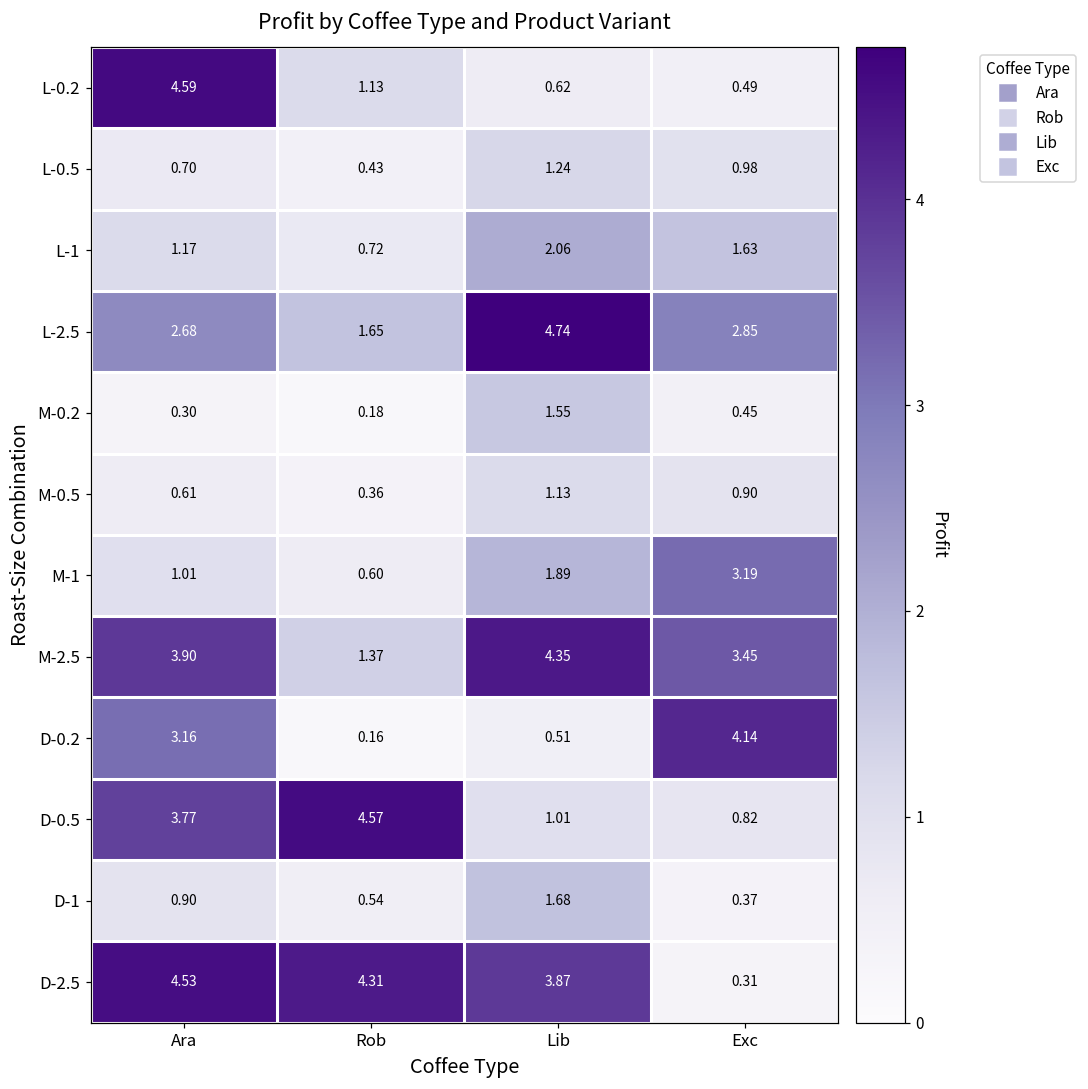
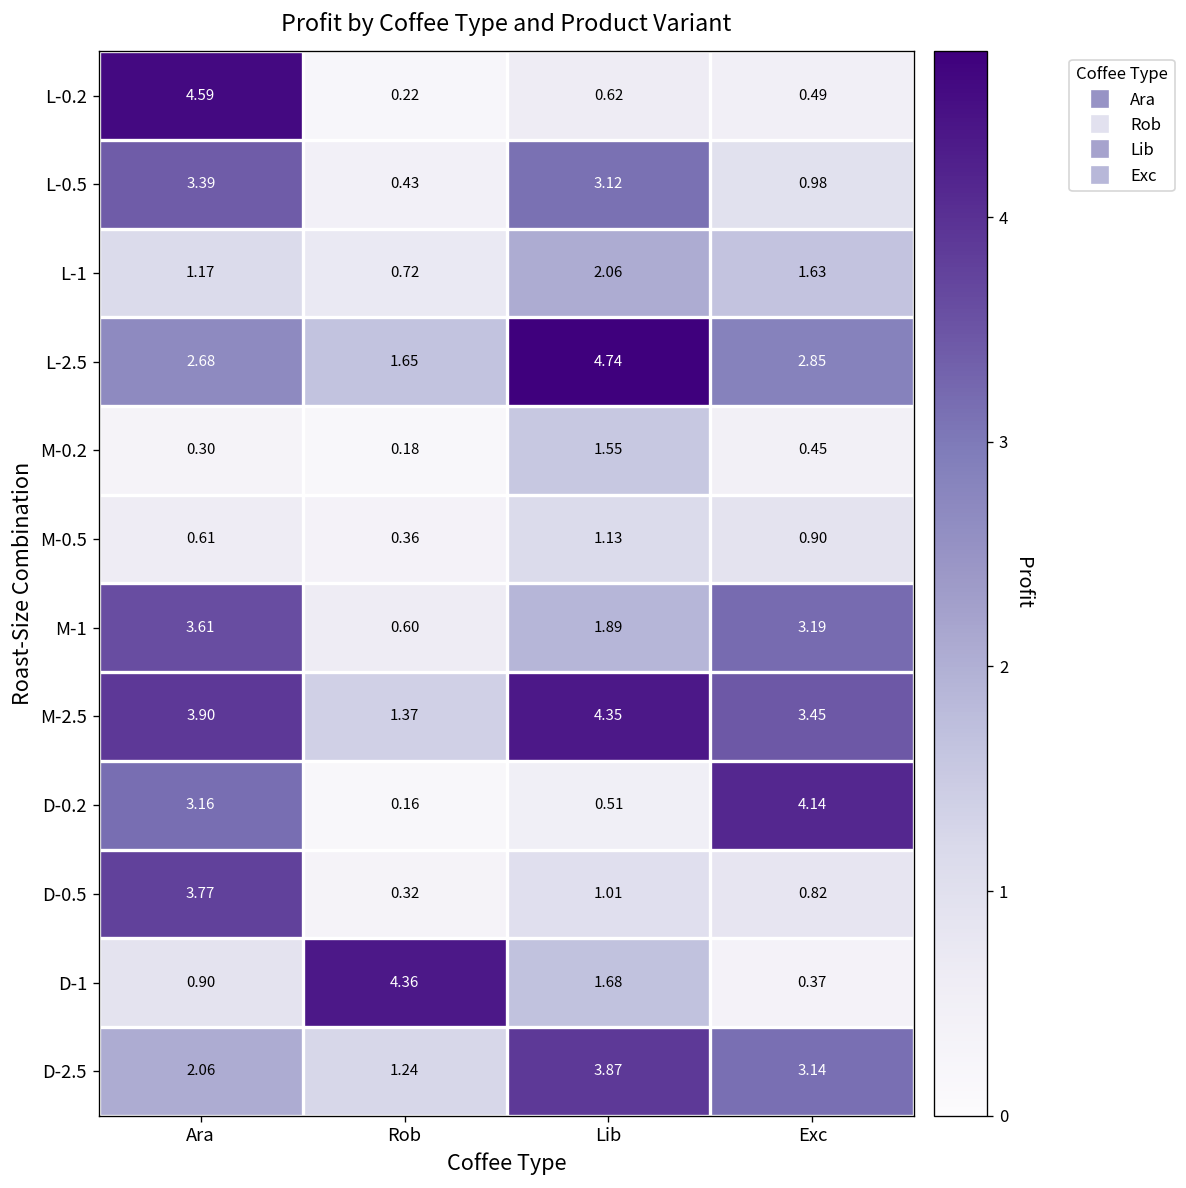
L-0.2, Rob: 1.13 -> 0.22
L-0.5, Ara: 0.70 -> 3.39
L-0.5, Lib: 1.24 -> 3.12
M-1, Ara: 1.01 -> 3.61
D-0.5, Rob: 4.57 -> 0.32
D-1, Rob: 0.54 -> 4.36
D-2.5, Ara: 4.53 -> 2.06
D-2.5, Rob: 4.31 -> 1.24
D-2.5, Exc: 0.31 -> 3.14
